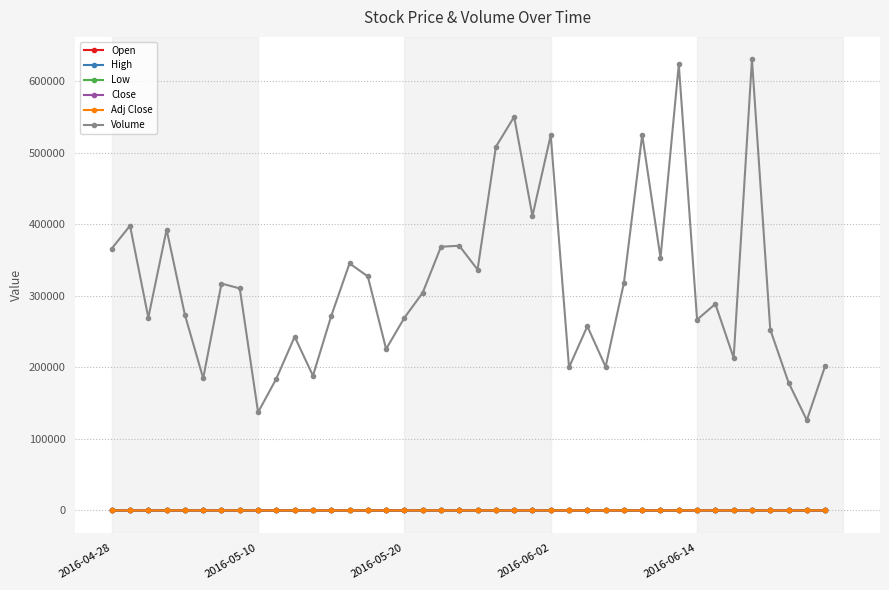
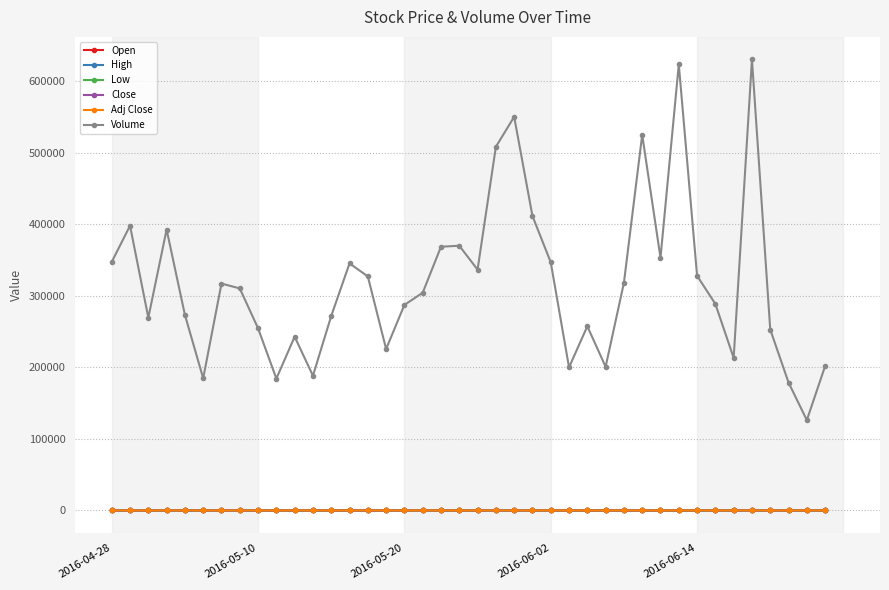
Volume, 2016-04-28: 370000 -> 350000
Volume, 2016-05-10: 140000 -> 250000
Volume, 2016-05-20: 270000 -> 290000
Volume, 2016-06-02: 520000 -> 350000
Volume, 2016-06-14: 270000 -> 330000
